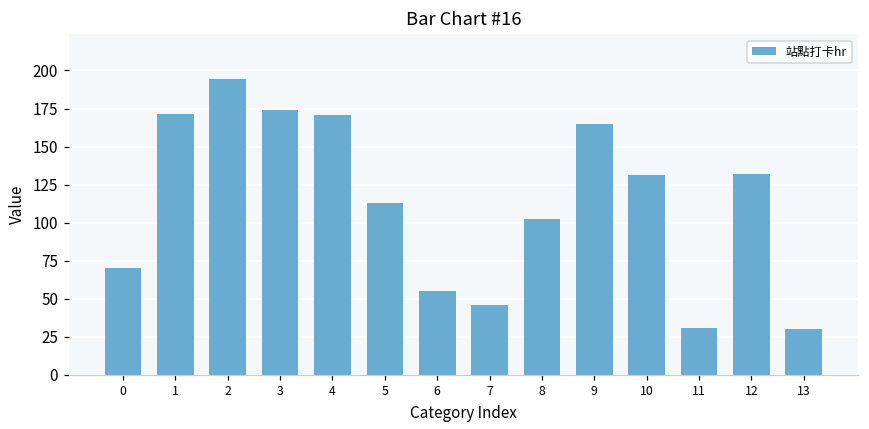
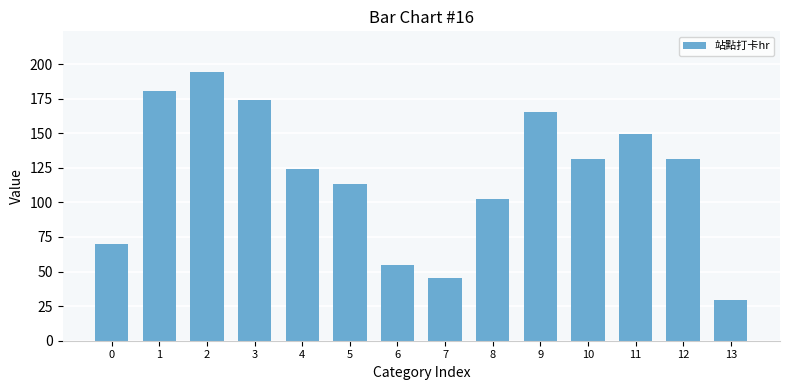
1: 172 -> 181
4: 171 -> 125
11: 31 -> 150
